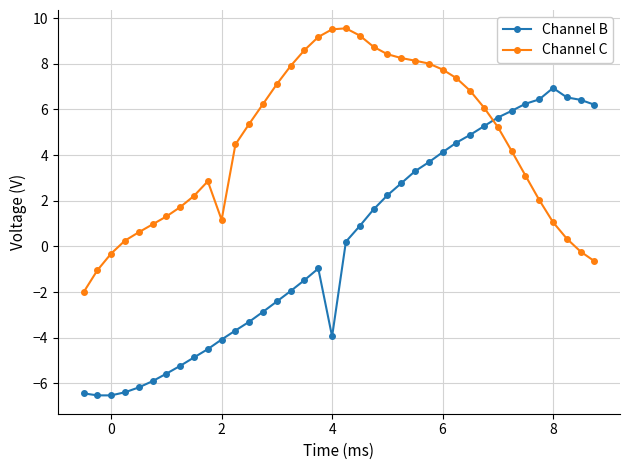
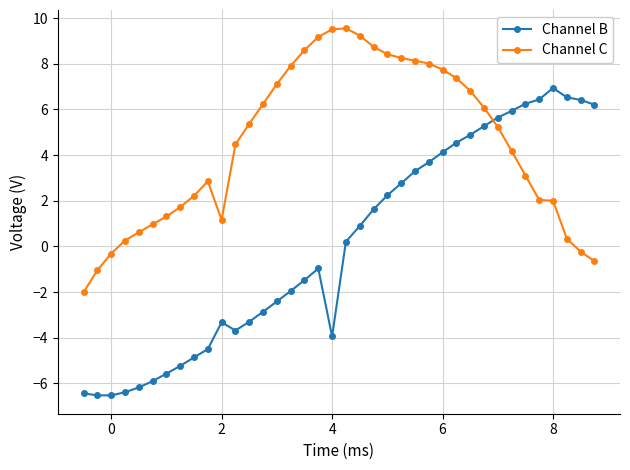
Channel B, 2: -4.1 -> -3.3
Channel C, 8: 1.1 -> 2.0
